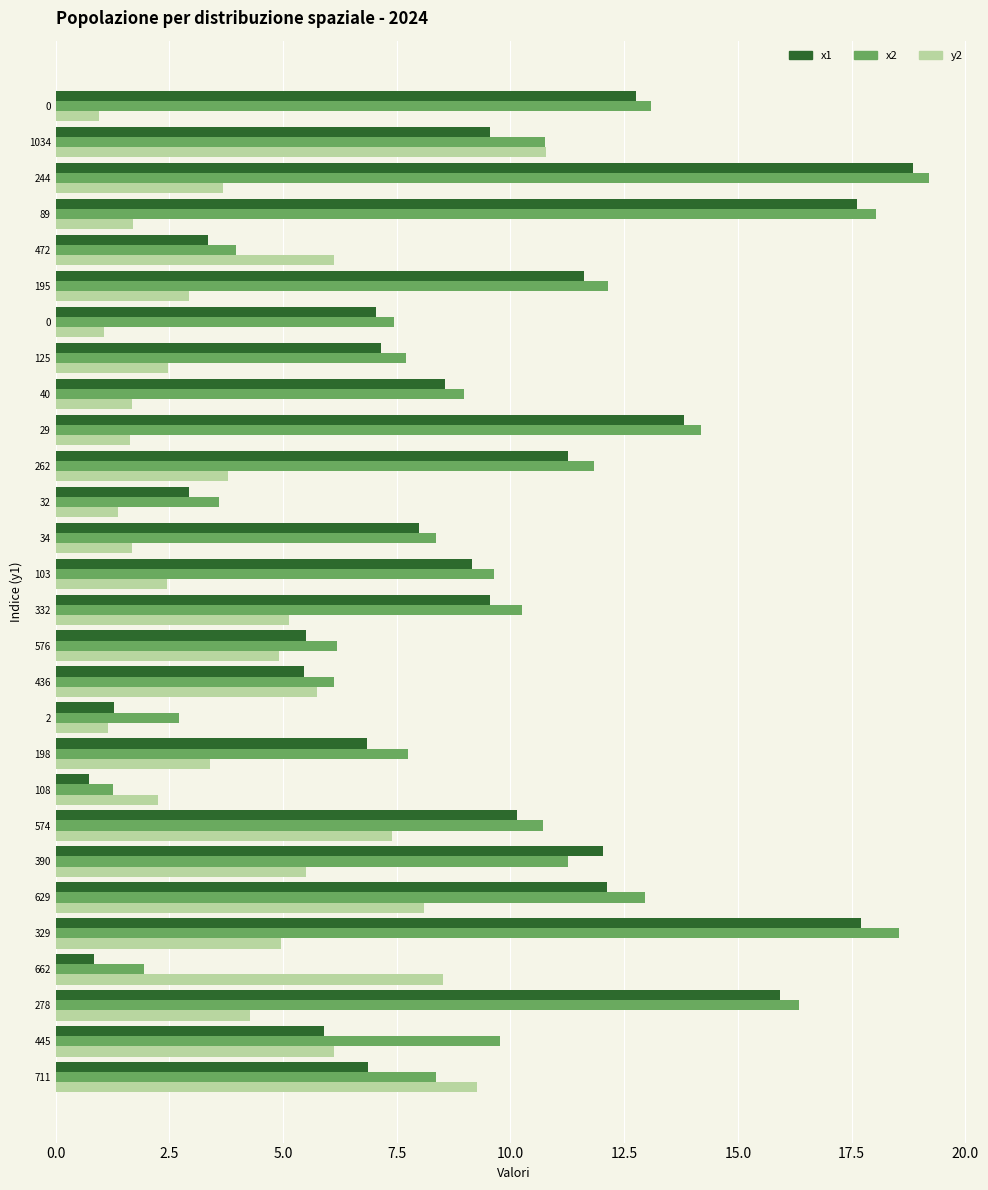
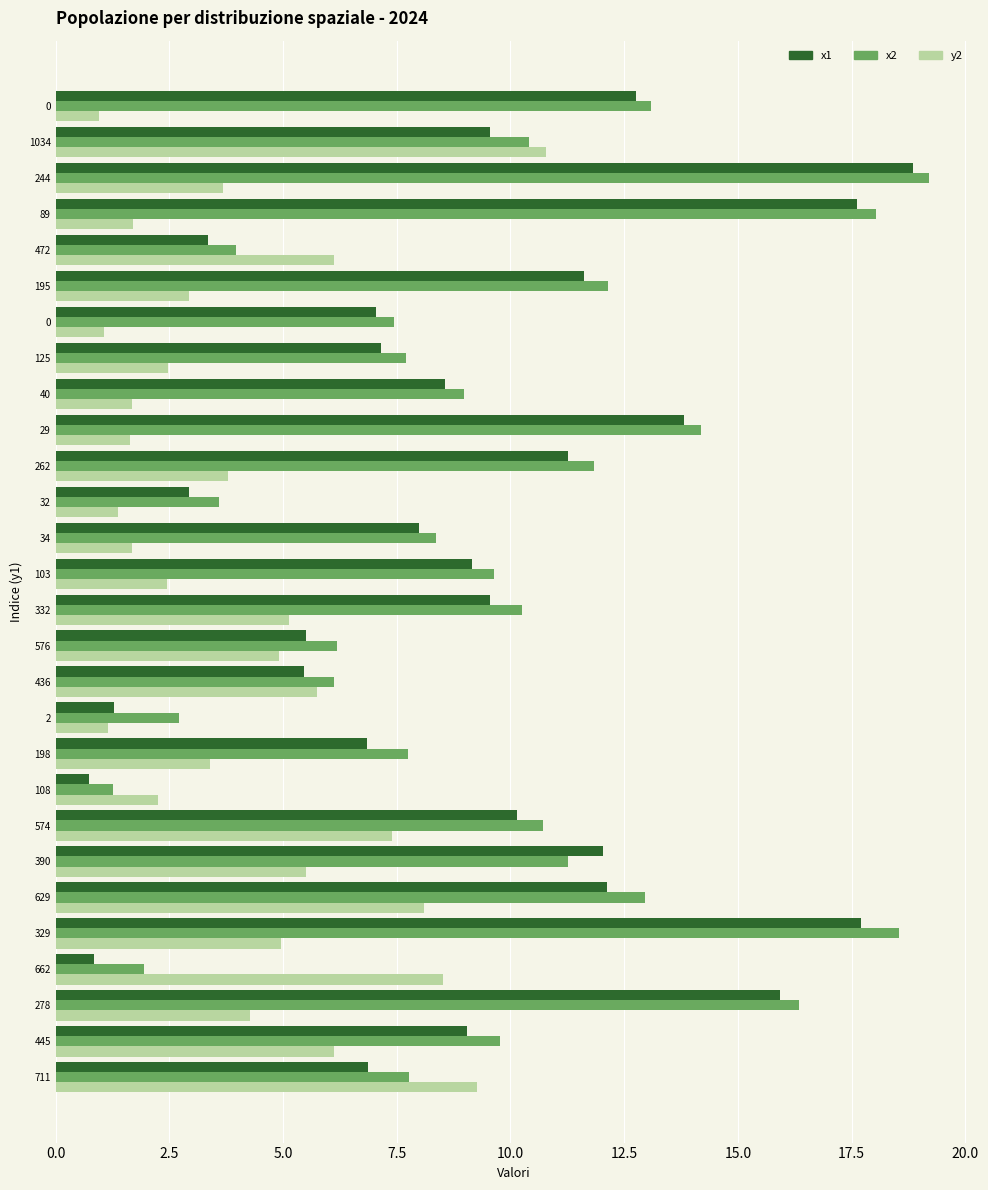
x2, 1034: 10.8 -> 10.4
x1, 445: 5.9 -> 9.0
x2, 711: 8.4 -> 7.8
